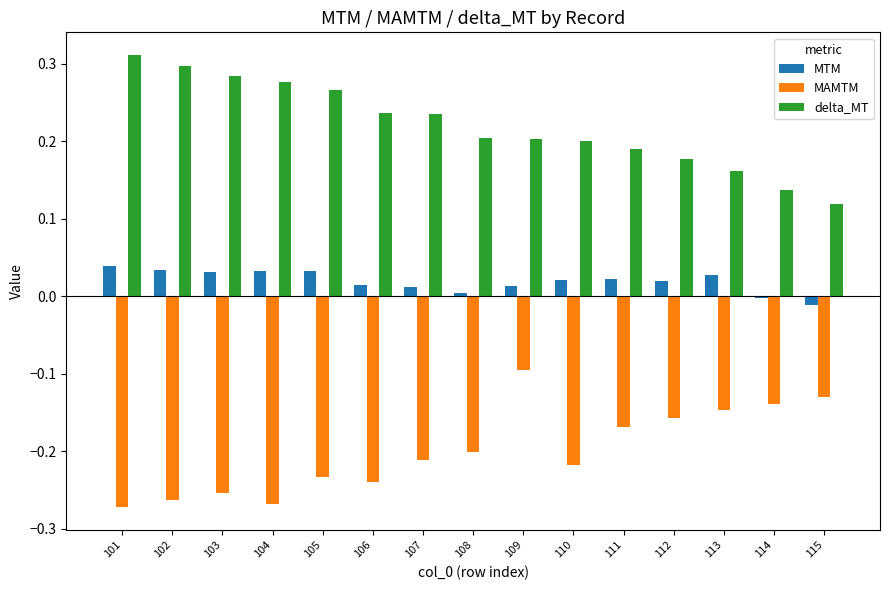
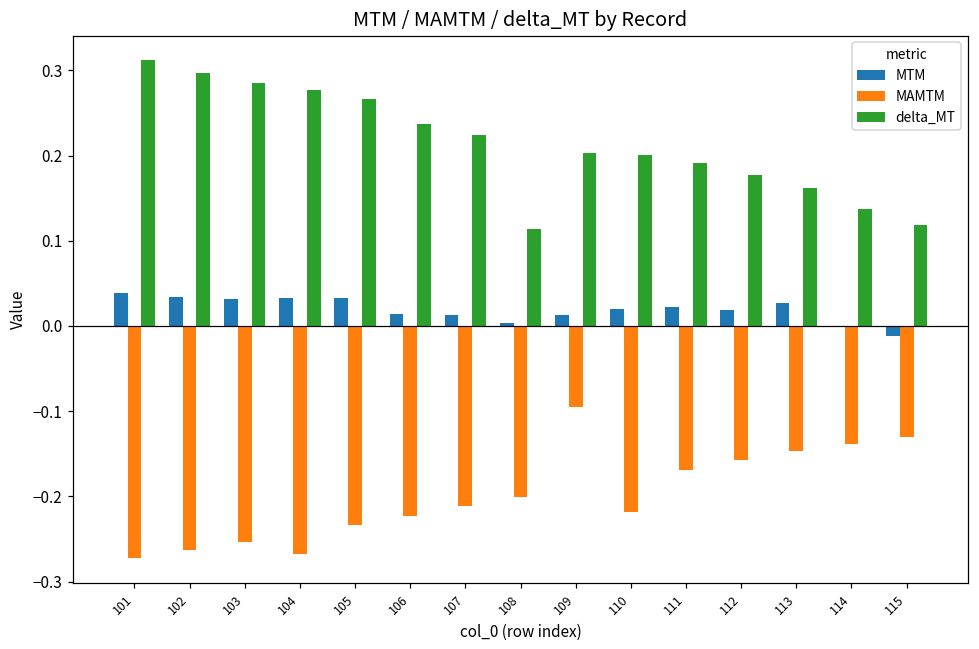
MAMTM, 106: -0.24 -> -0.22
delta_MT, 107: 0.24 -> 0.22
delta_MT, 108: 0.20 -> 0.11
